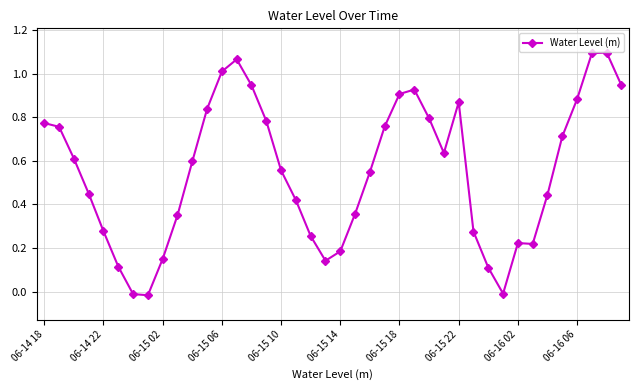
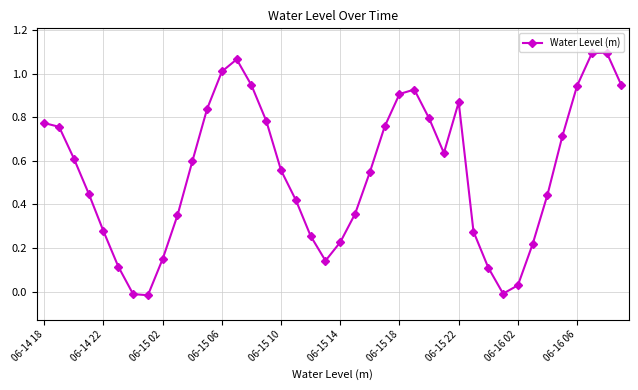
06-15 14: 0.18 -> 0.23
06-16 02: 0.22 -> 0.03
06-16 06: 0.88 -> 0.94
